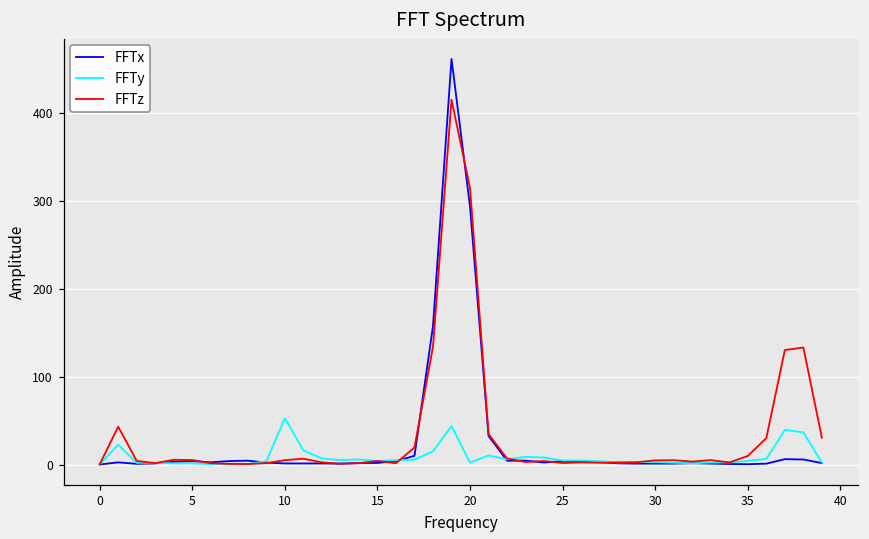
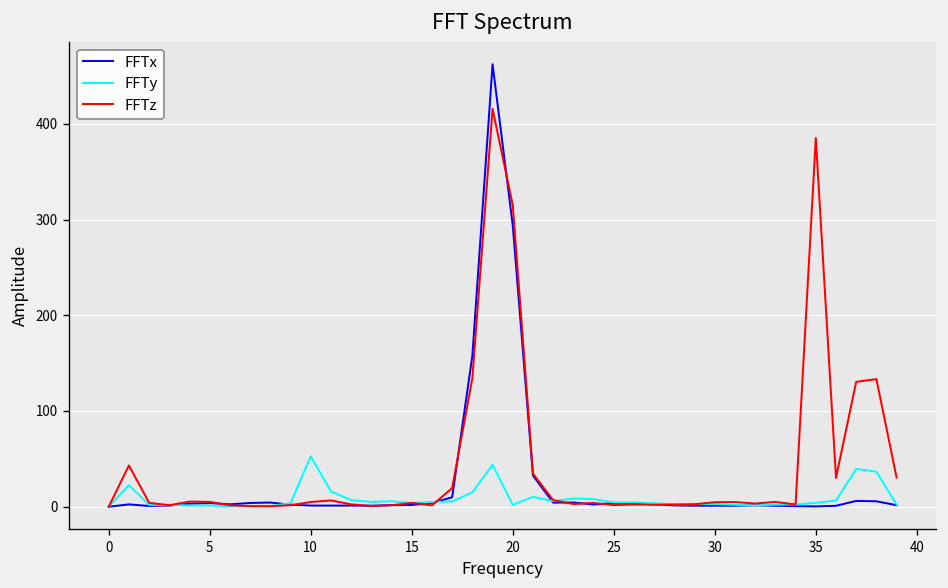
FFTz, 35: 10 -> 390
